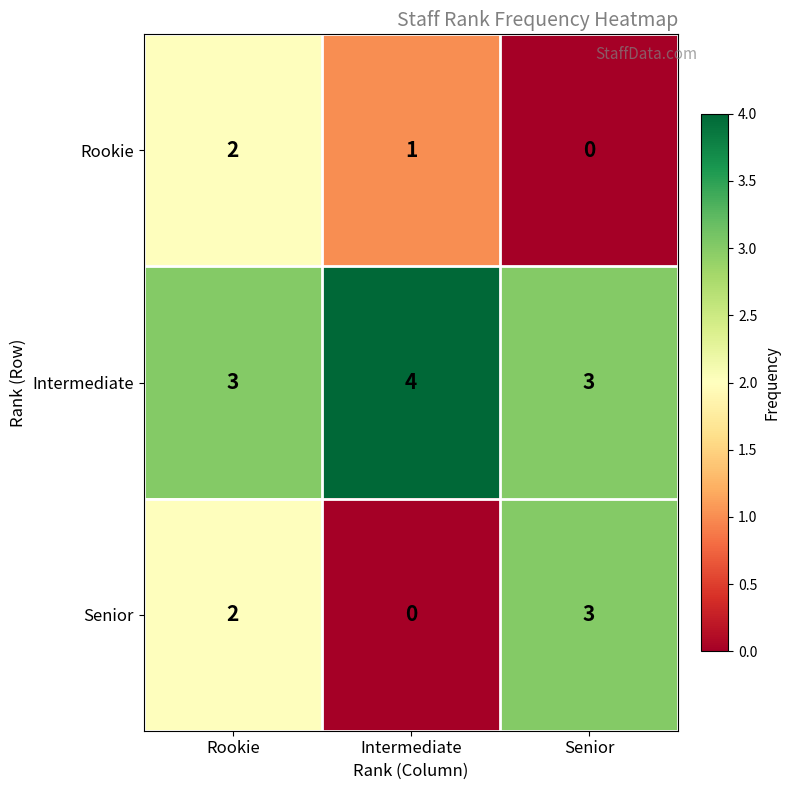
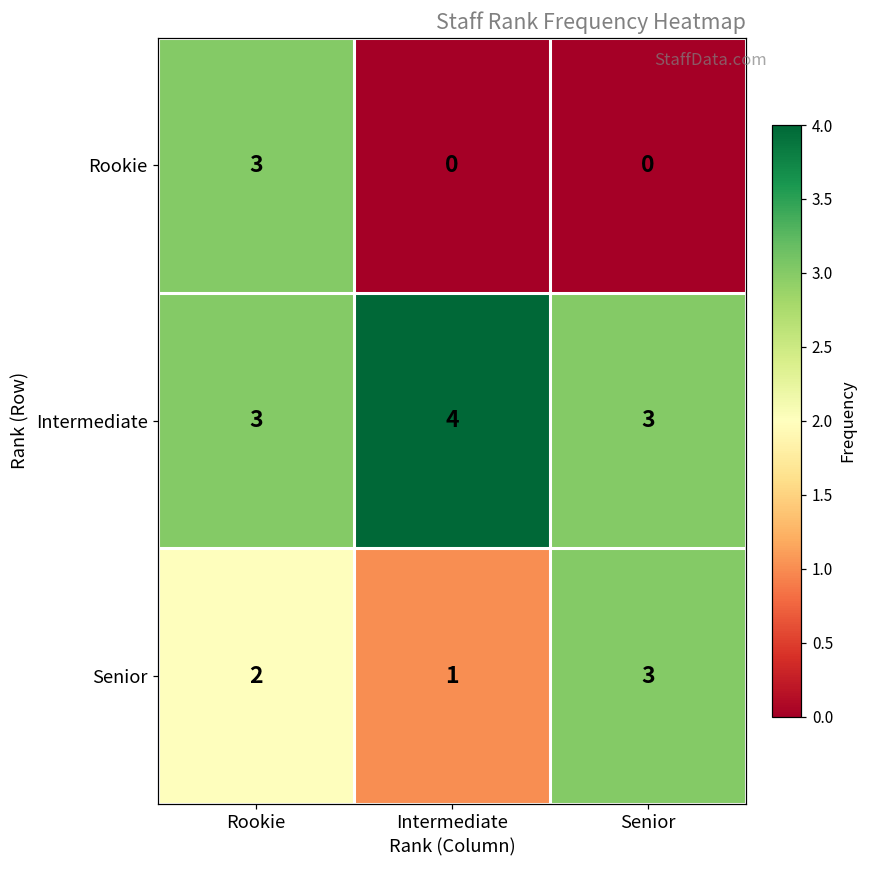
Rookie, Rookie: 2 -> 3
Rookie, Intermediate: 1 -> 0
Senior, Intermediate: 0 -> 1
